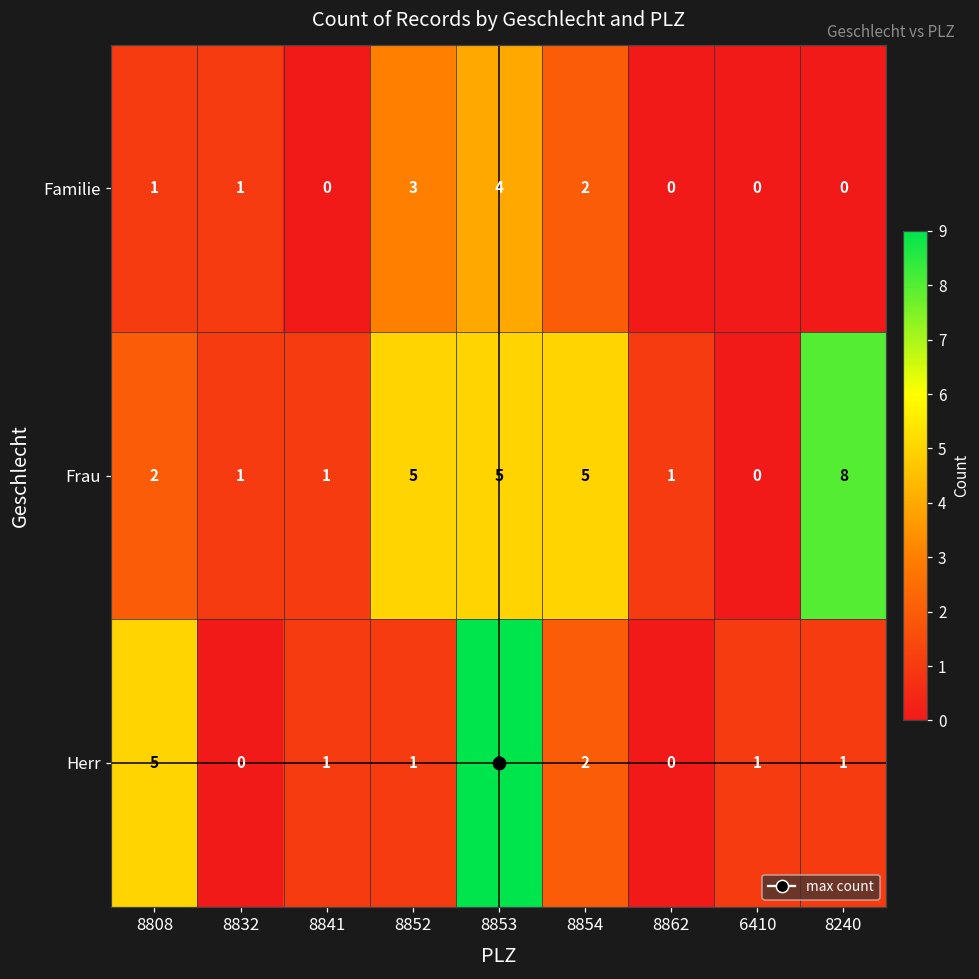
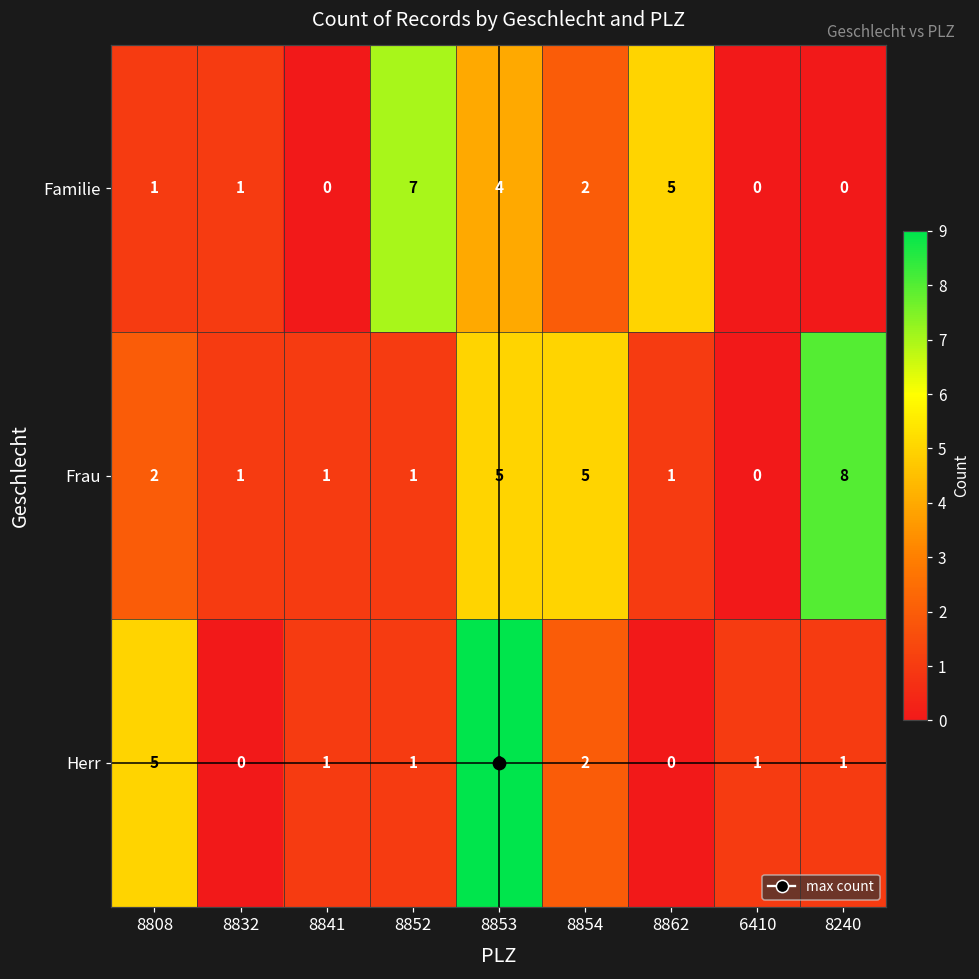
Familie, 8852: 3 -> 7
Familie, 8862: 0 -> 5
Frau, 8852: 5 -> 1
